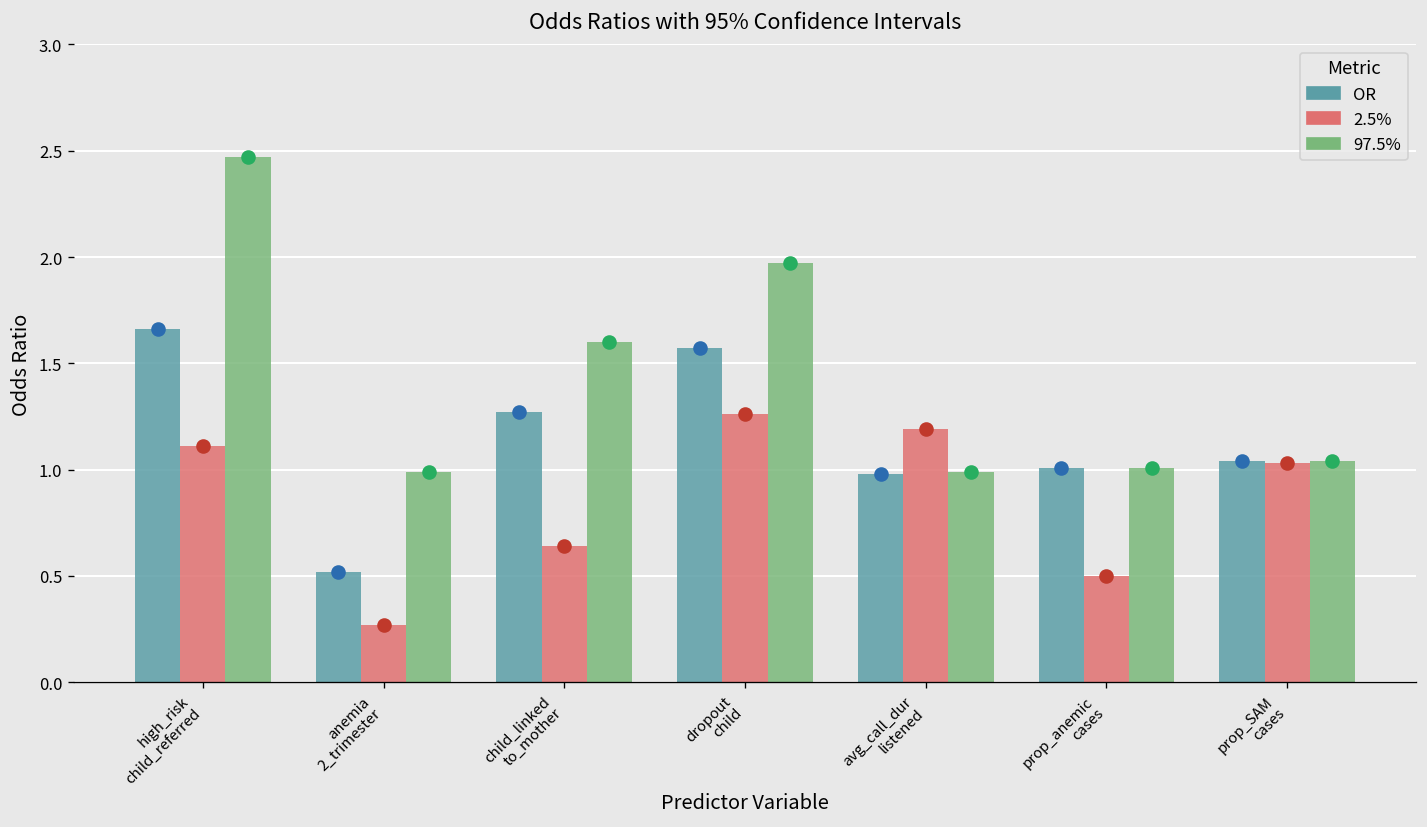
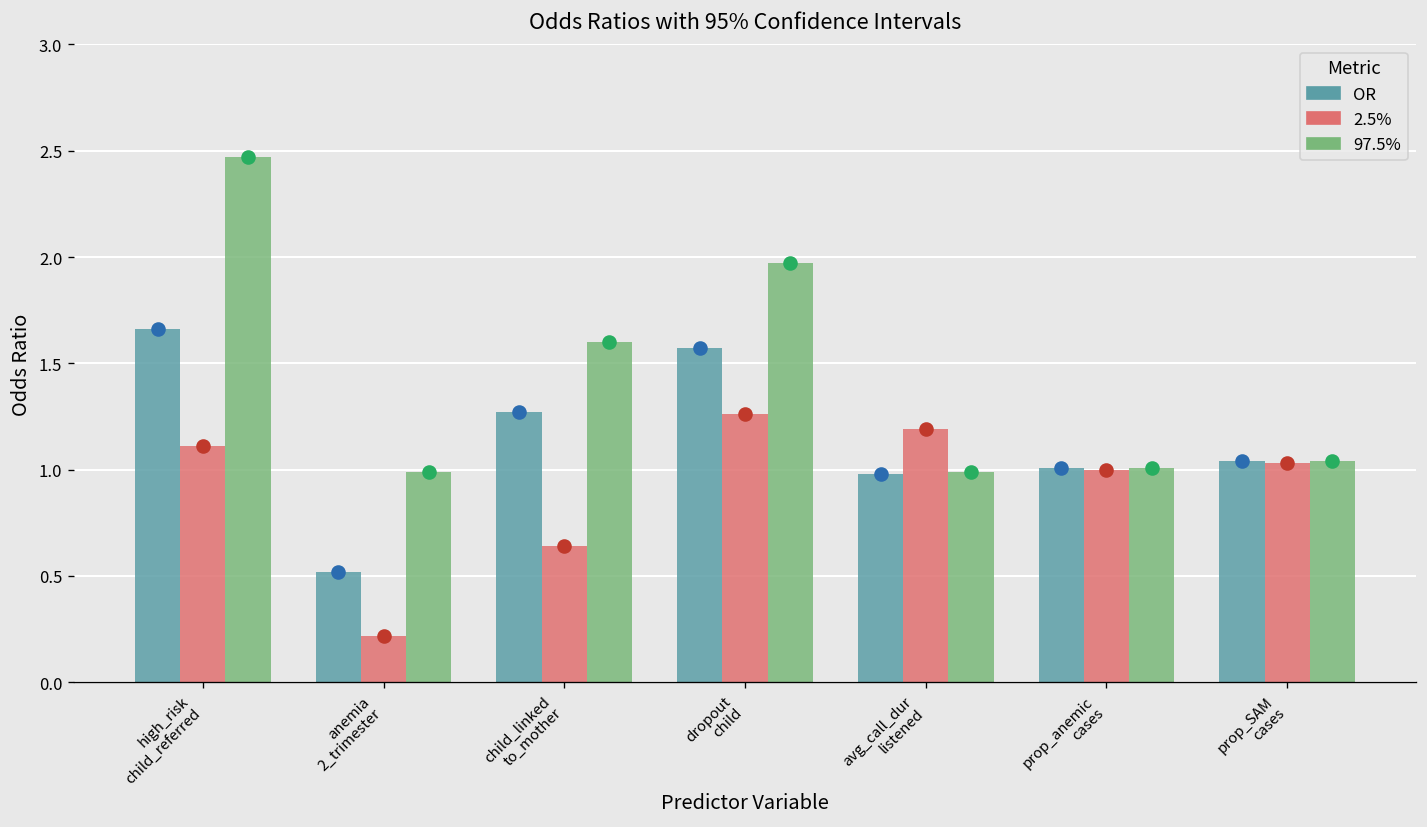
2.5%, anemia 2_trimester: 0.27 -> 0.22
2.5%, prop_anemic cases: 0.5 -> 1.0
